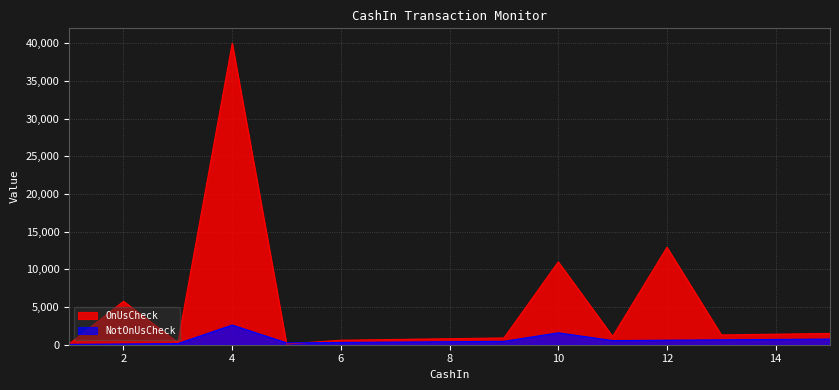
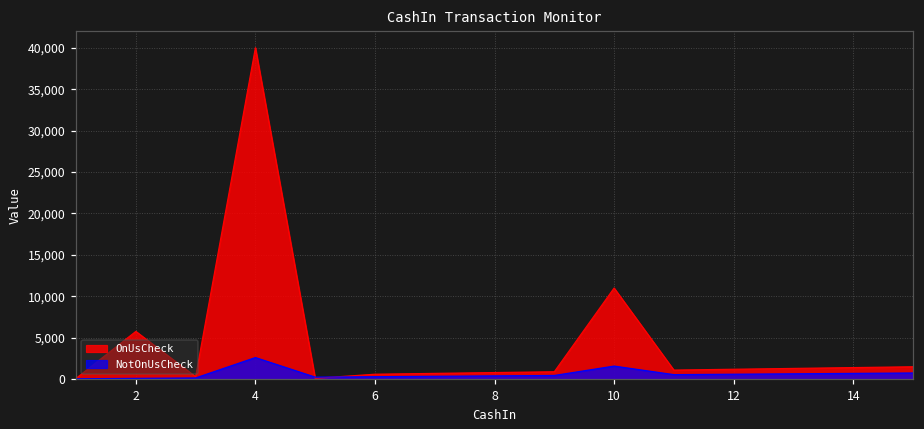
OnUsCheck, 12: 13,000 -> 1,000
